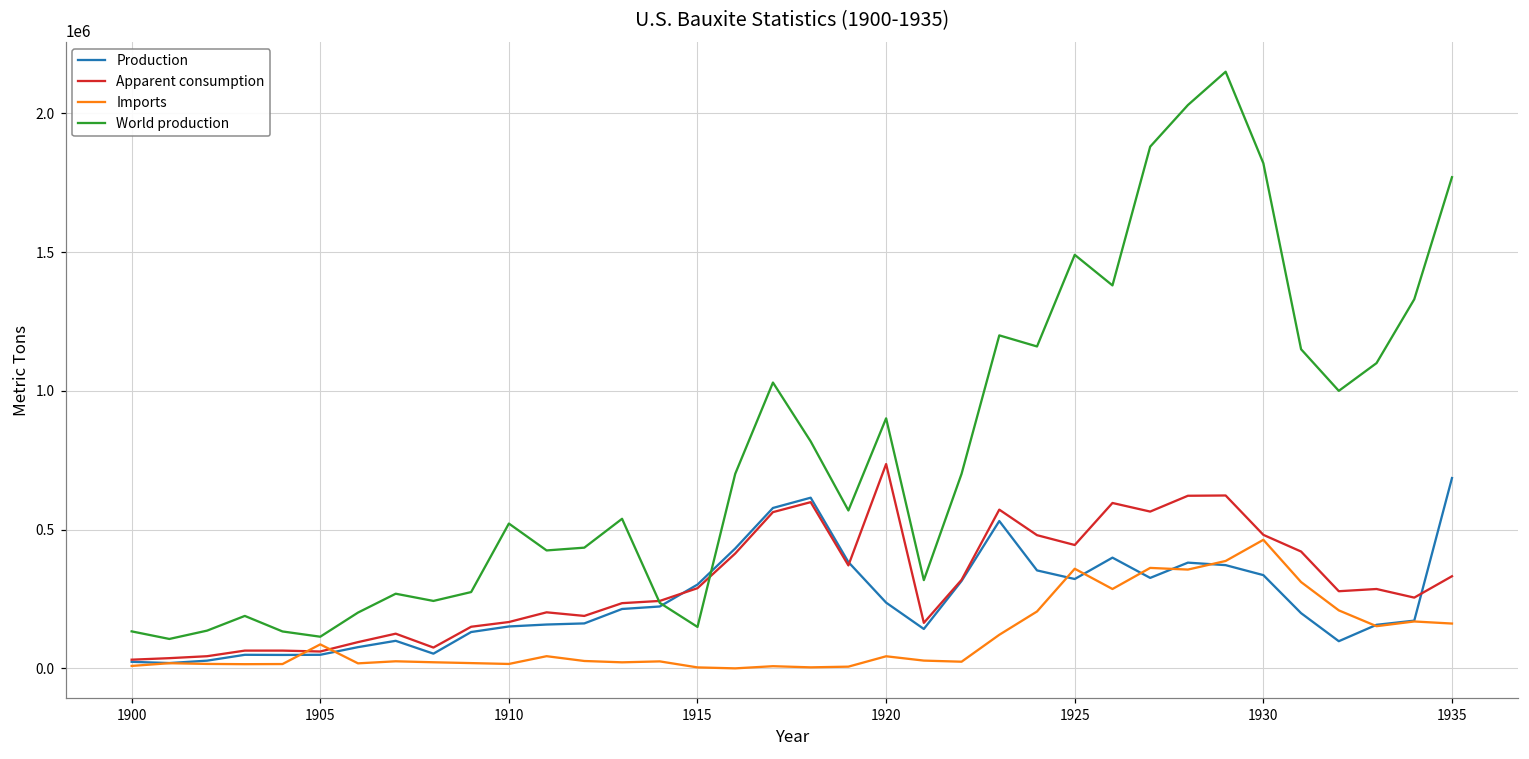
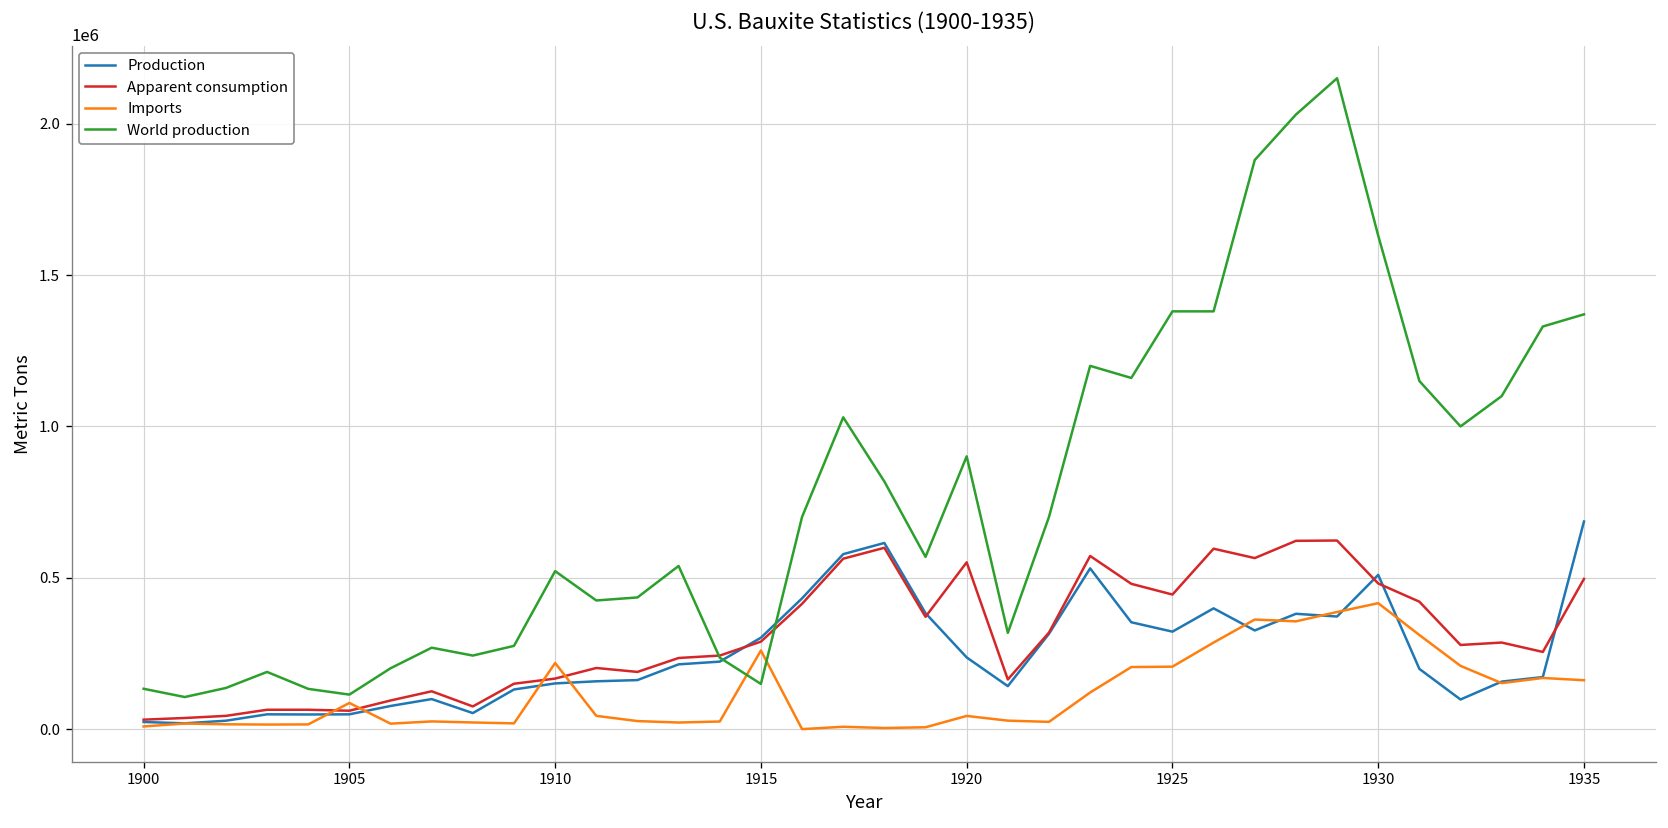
Imports, 1910: 20000 -> 220000
Imports, 1915: 0 -> 260000
Apparent consumption, 1920: 740000 -> 550000
Imports, 1925: 360000 -> 210000
World production, 1925: 1490000 -> 1380000
Production, 1930: 340000 -> 510000
Imports, 1930: 460000 -> 420000
World production, 1930: 1820000 -> 1630000
Apparent consumption, 1935: 330000 -> 500000
World production, 1935: 1770000 -> 1370000
